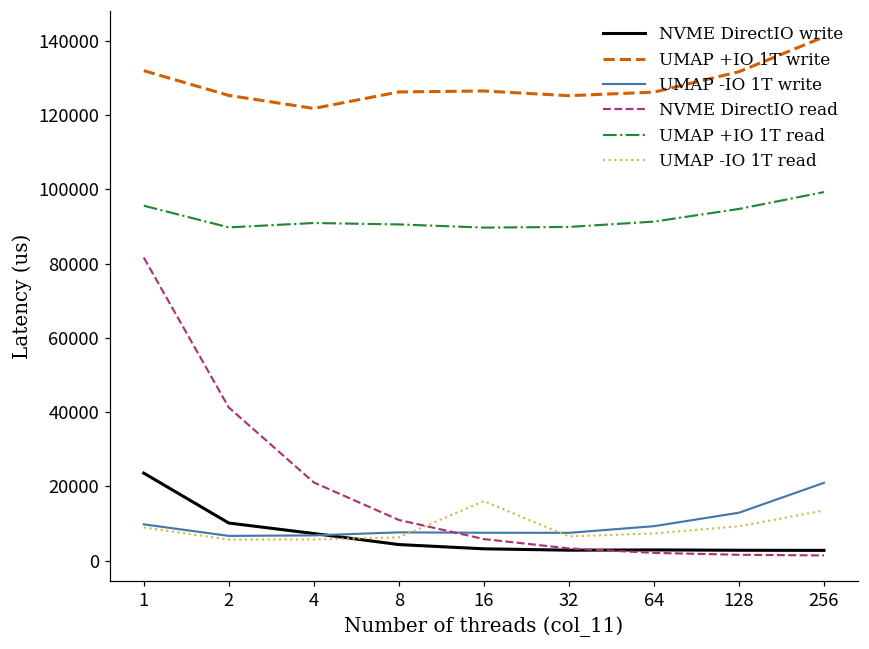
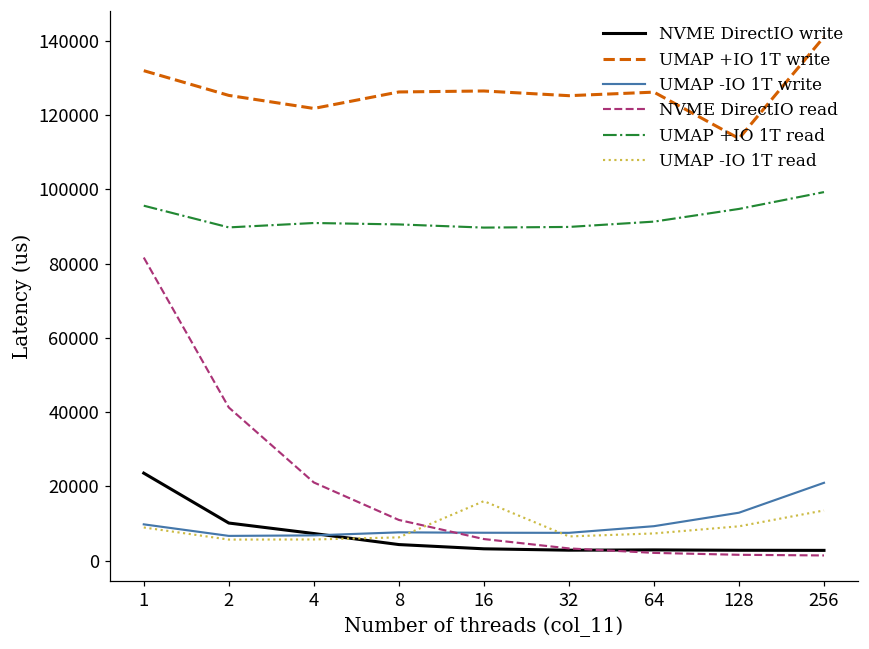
UMAP +IO 1T write, 128: 132000 -> 114000
